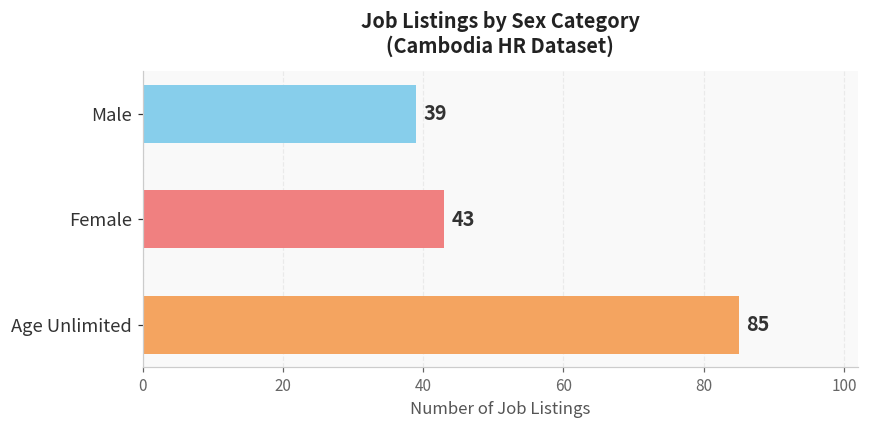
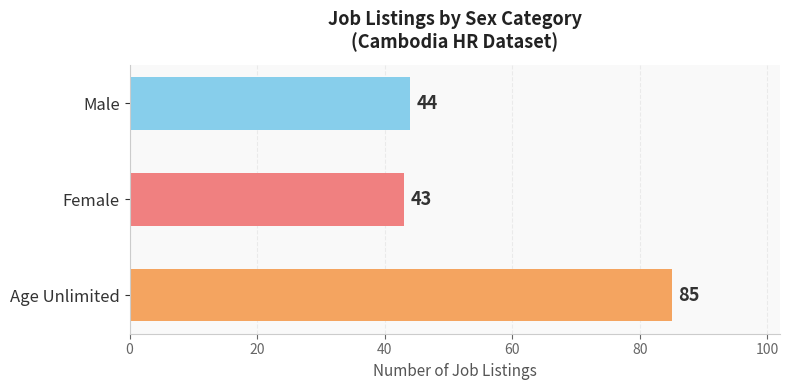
Male: 39 -> 44
